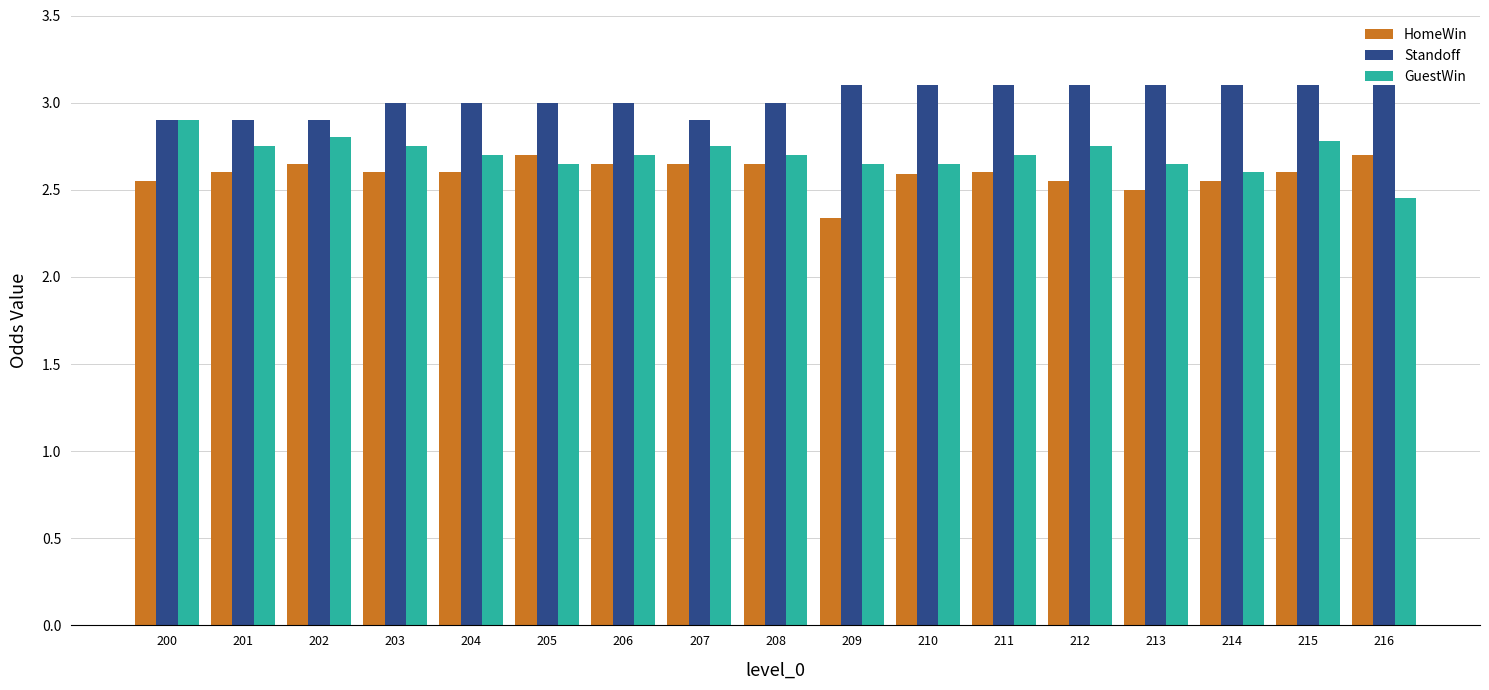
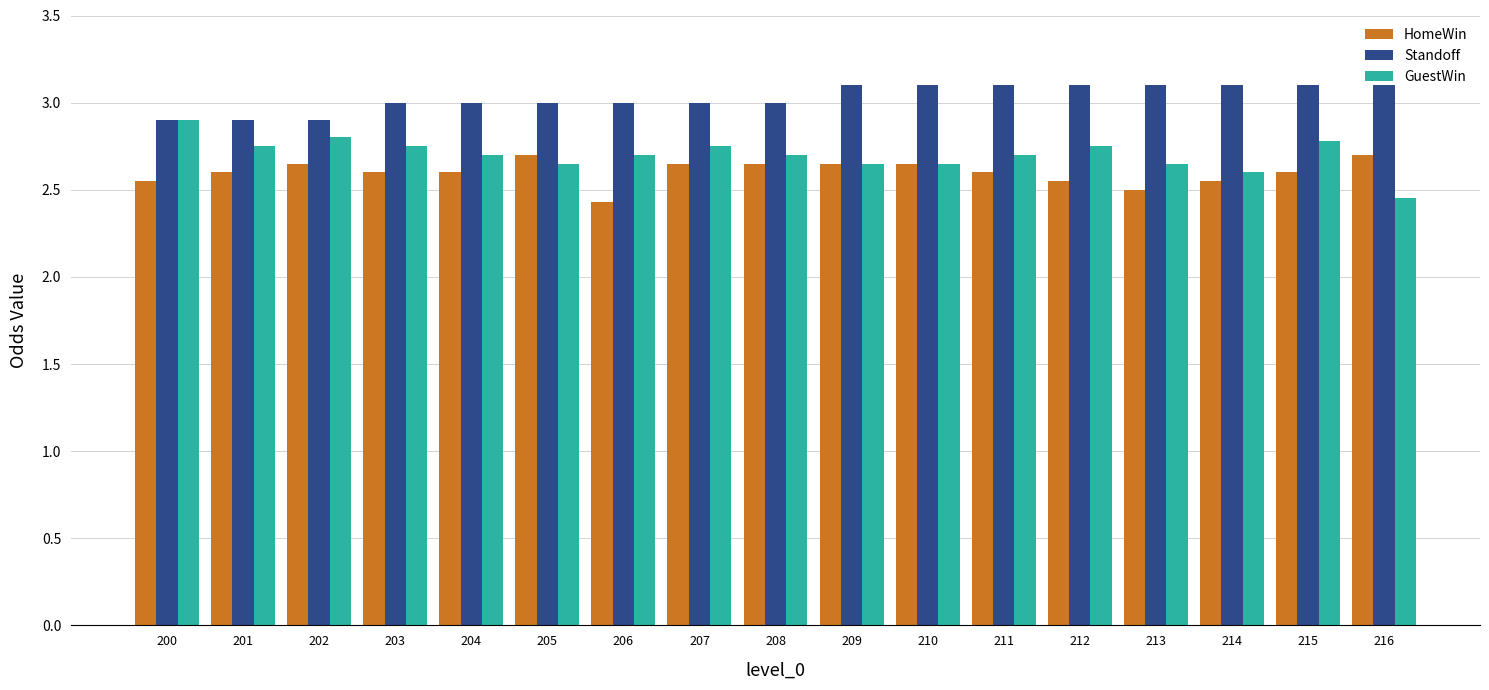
HomeWin, 206: 2.65 -> 2.43
Standoff, 207: 2.9 -> 3.0
HomeWin, 209: 2.34 -> 2.65
HomeWin, 210: 2.59 -> 2.65
